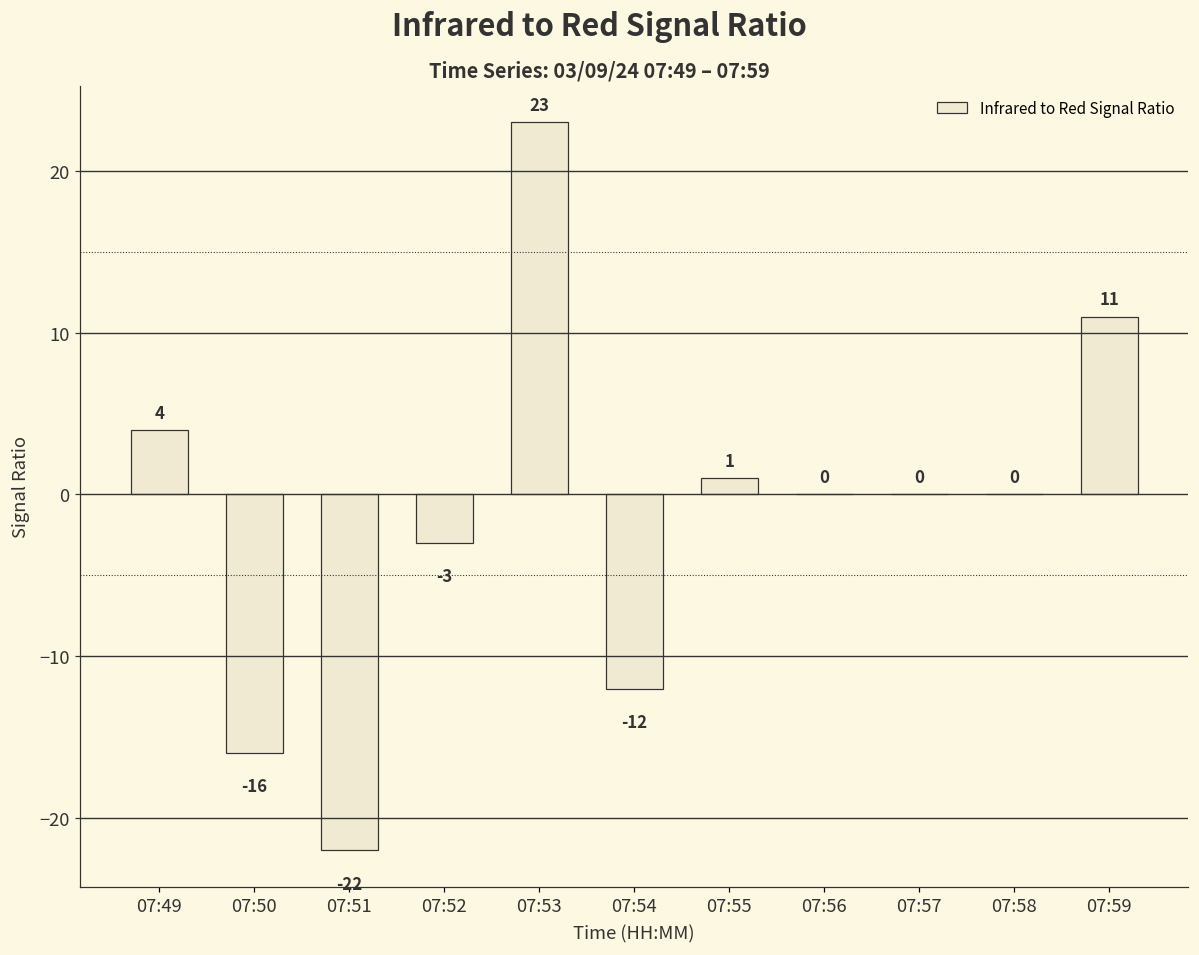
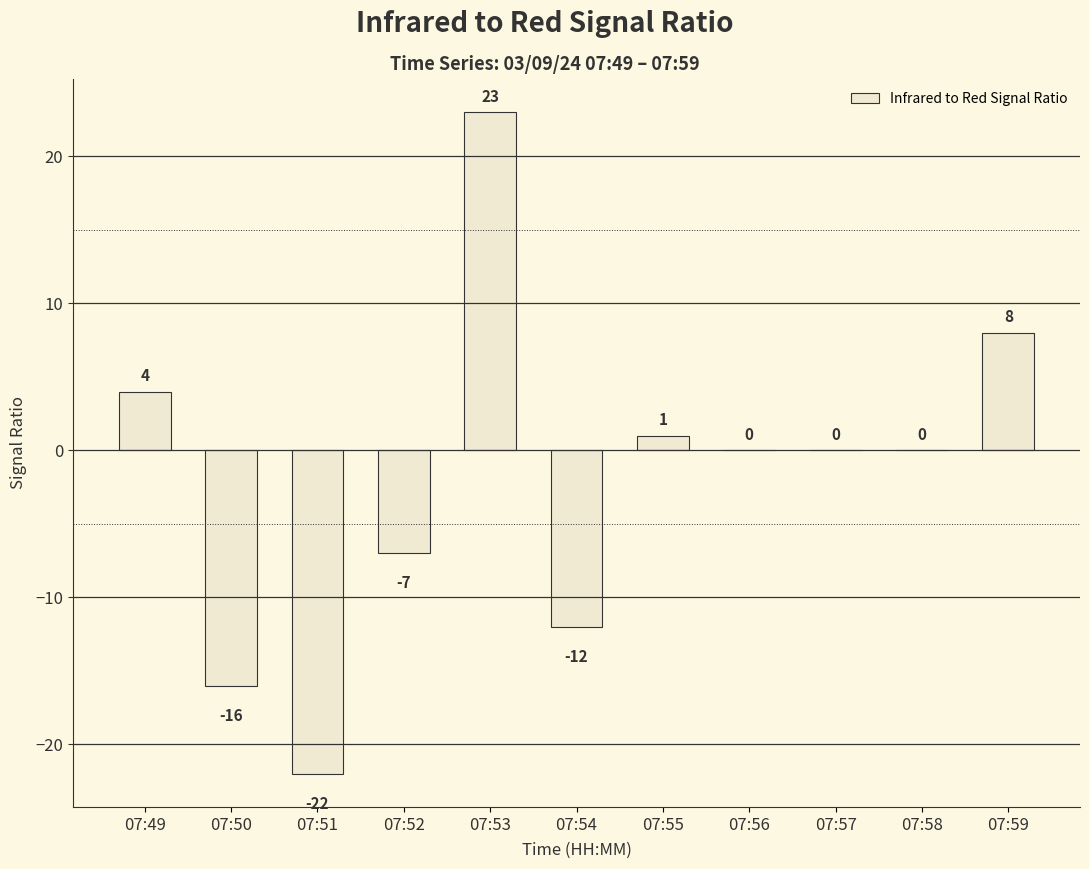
07:52: -3 -> -7
07:59: 11 -> 8
